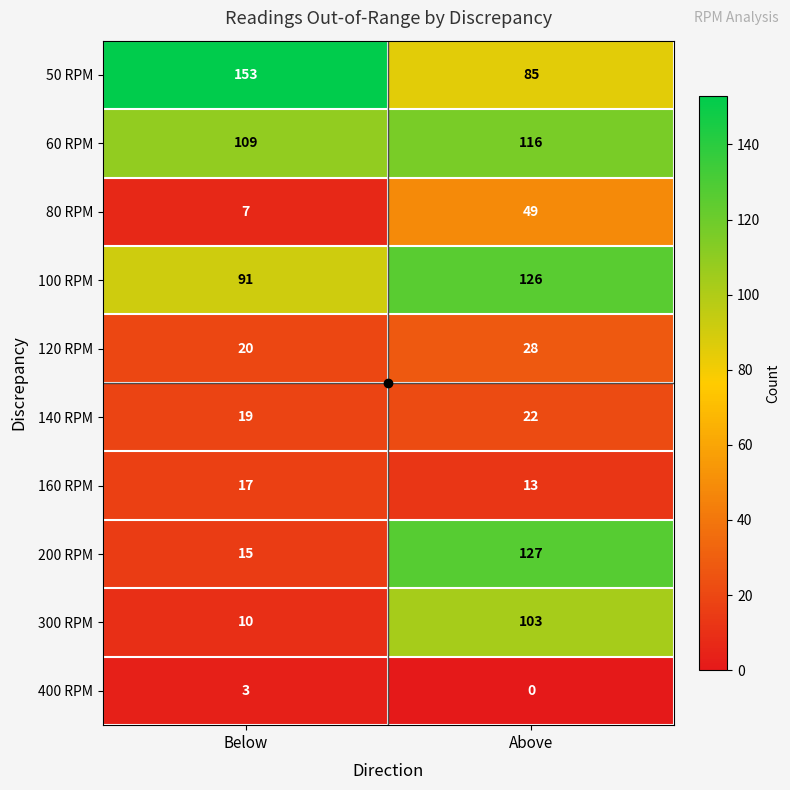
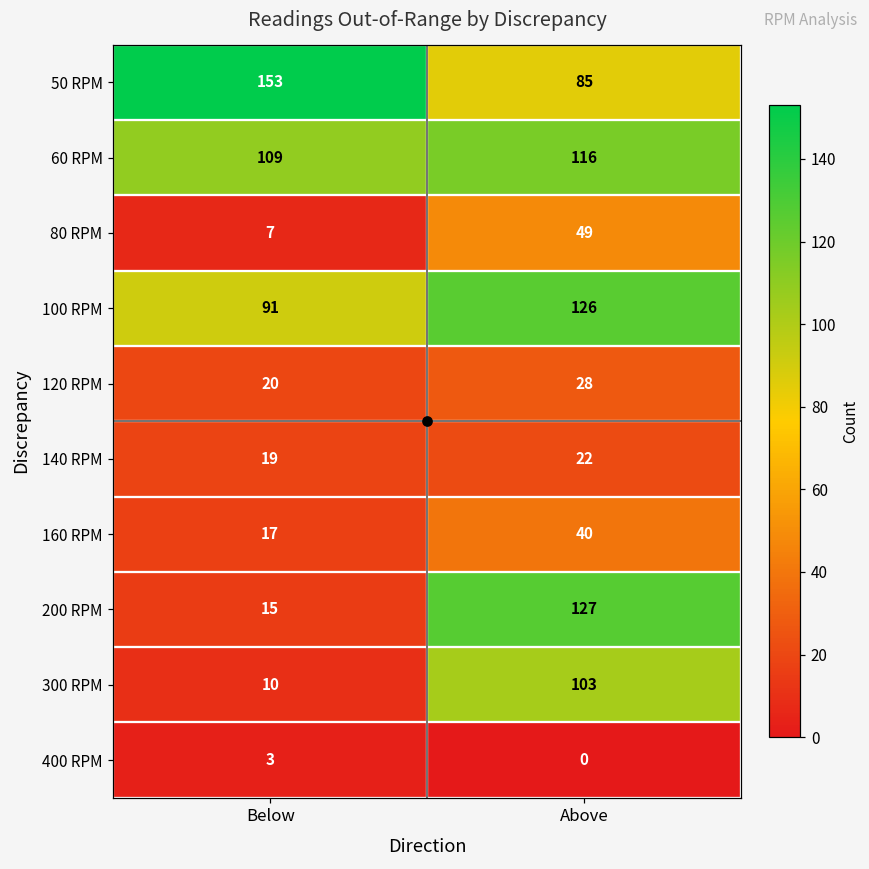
160 RPM, Above: 13 -> 40
